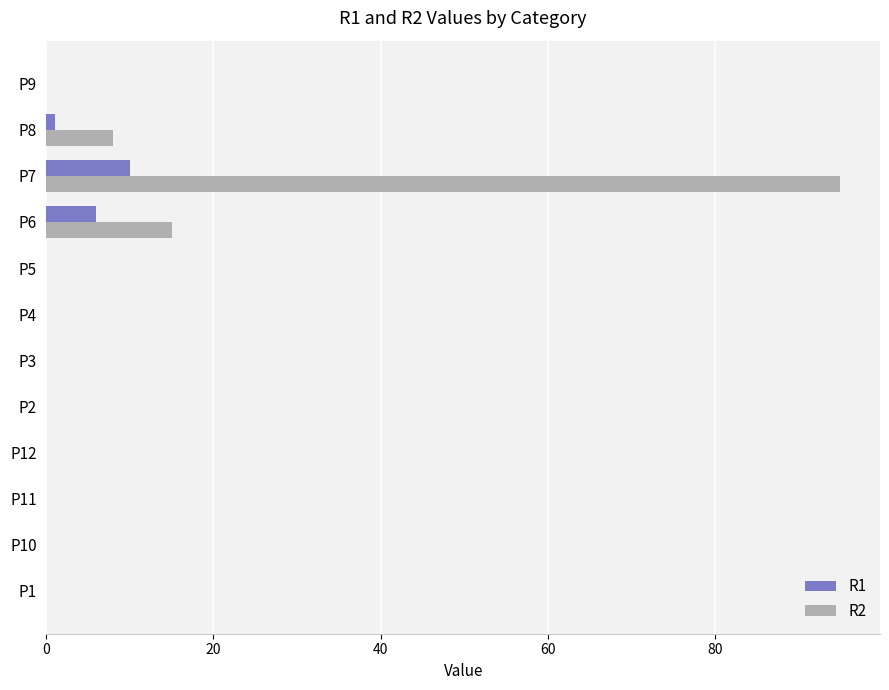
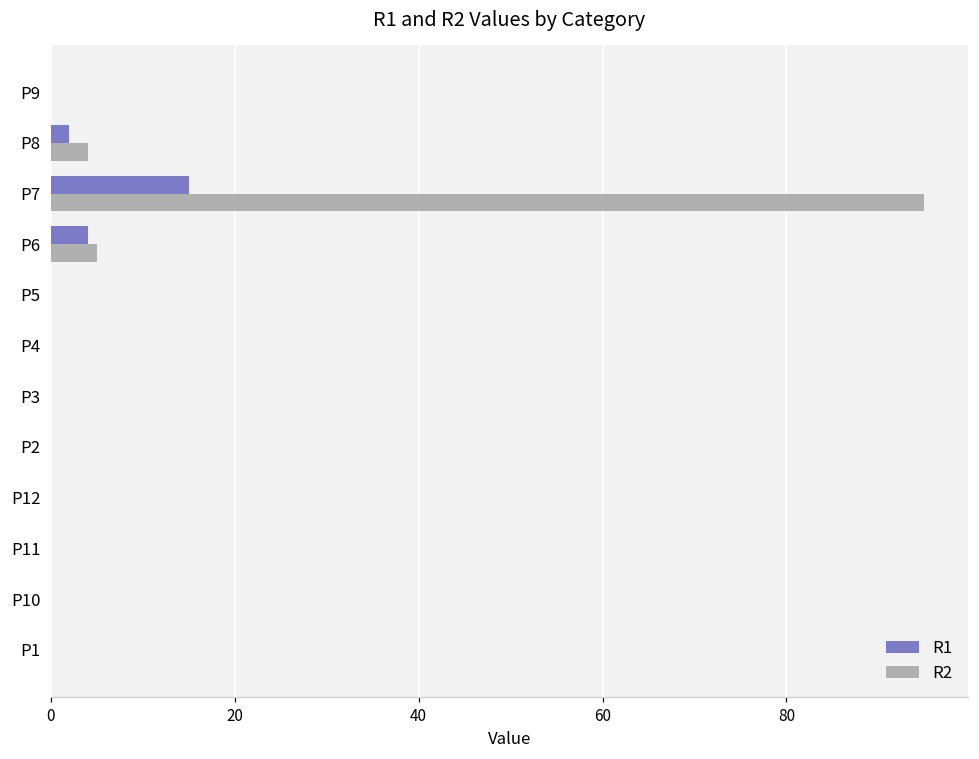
R1, P8: 1 -> 2
R2, P8: 8 -> 4
R1, P7: 10 -> 15
R1, P6: 6 -> 4
R2, P6: 15 -> 5
